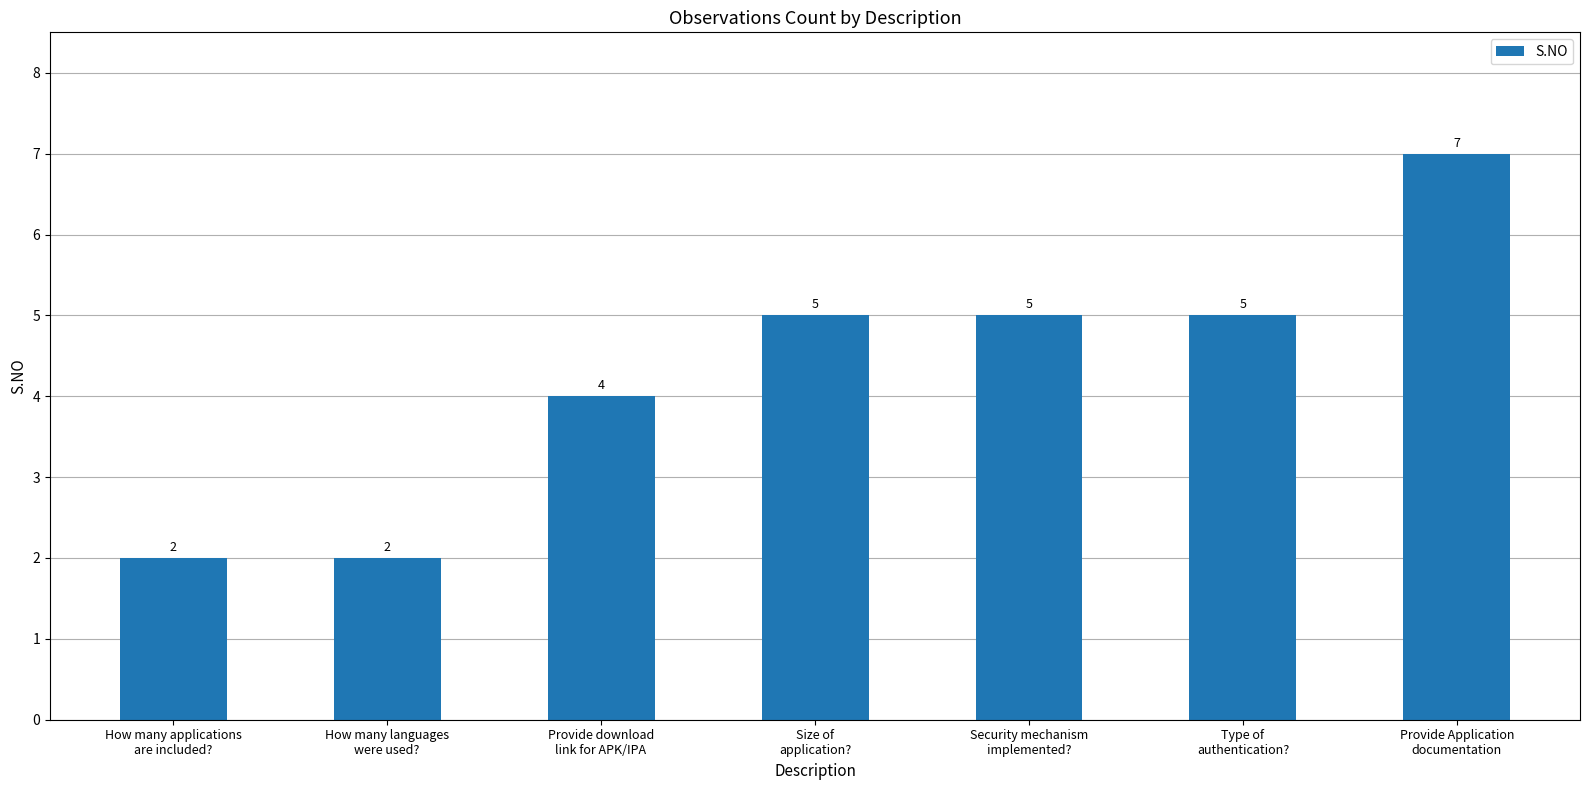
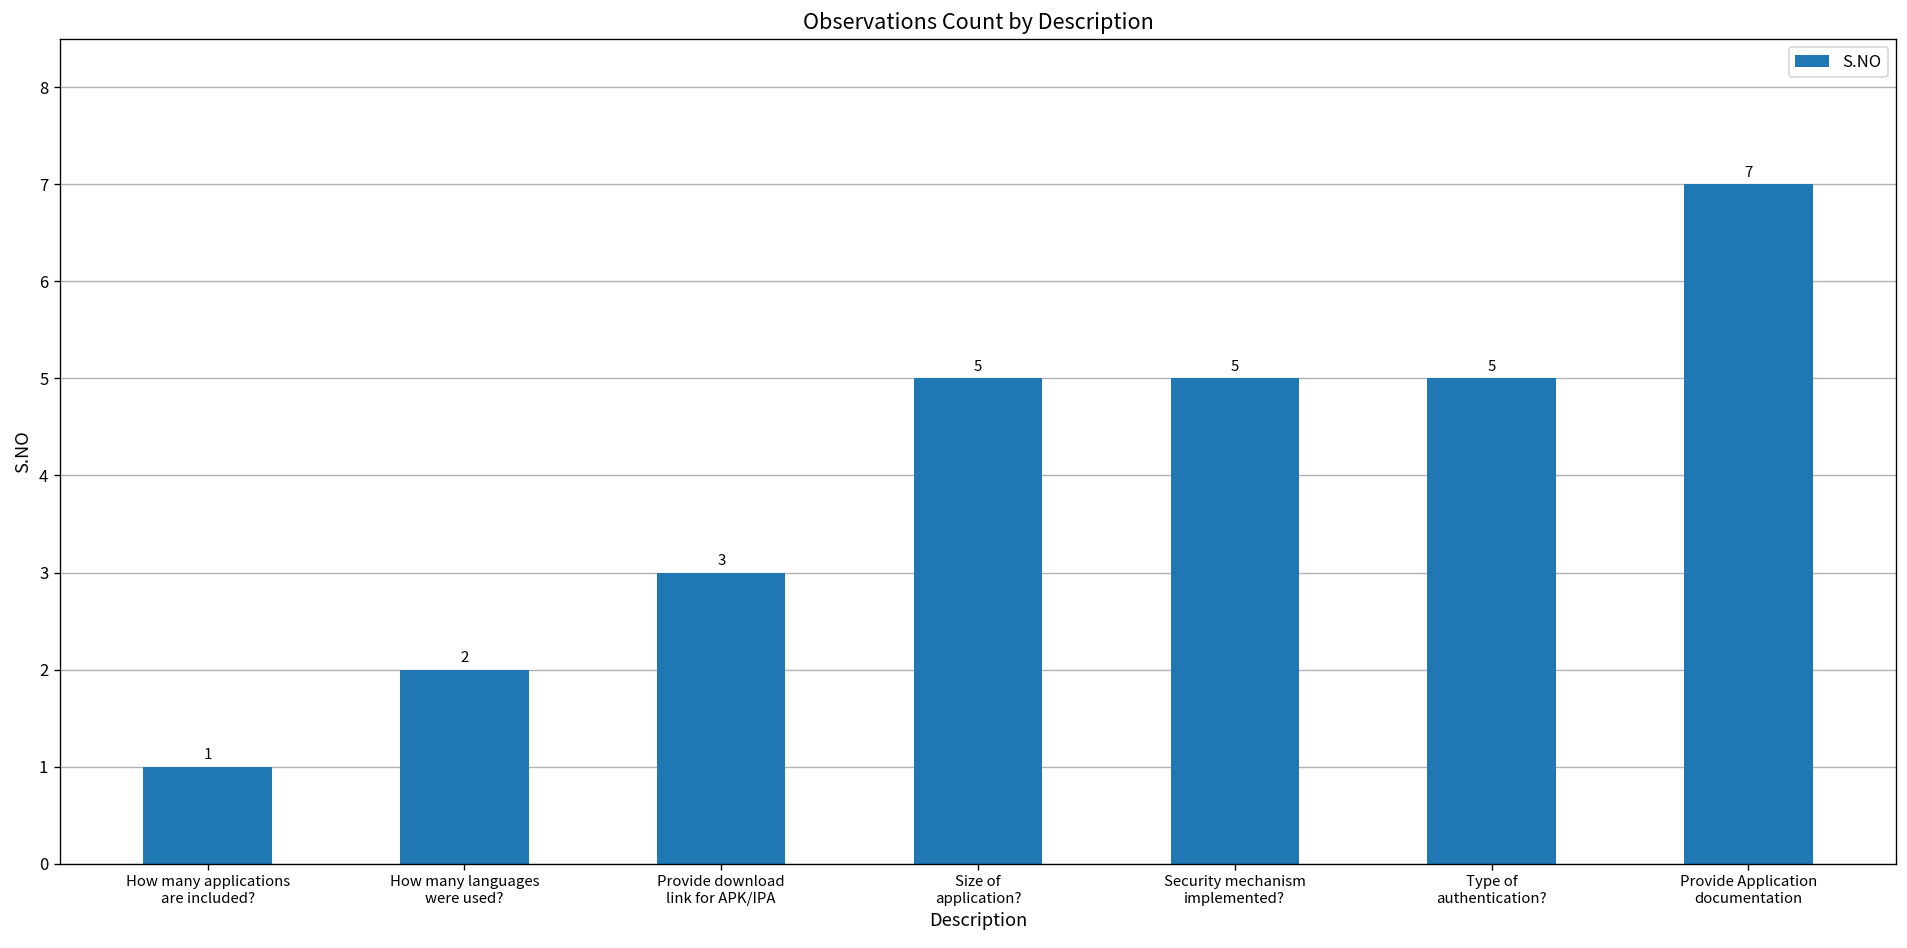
How many applications are included?: 2 -> 1
Provide download link for APK/IPA: 4 -> 3
